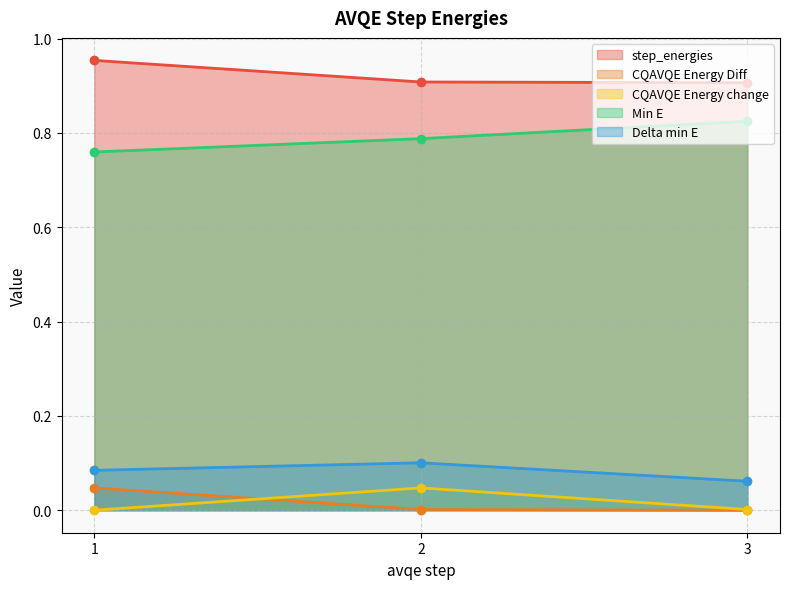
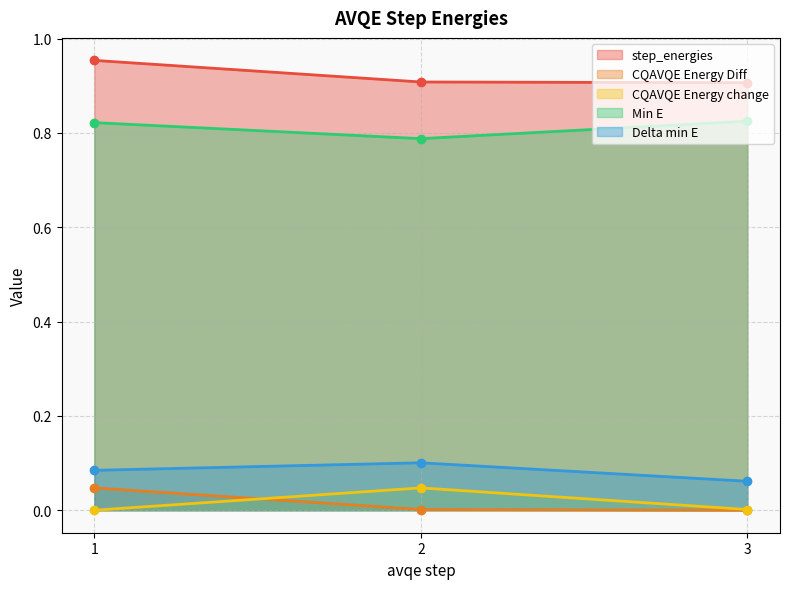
Min E, 1: 0.76 -> 0.82
